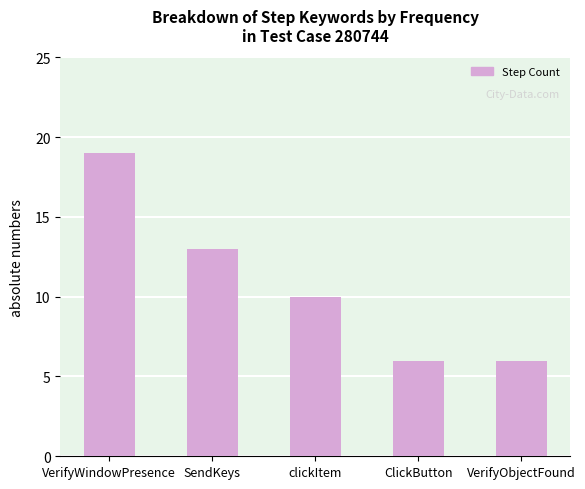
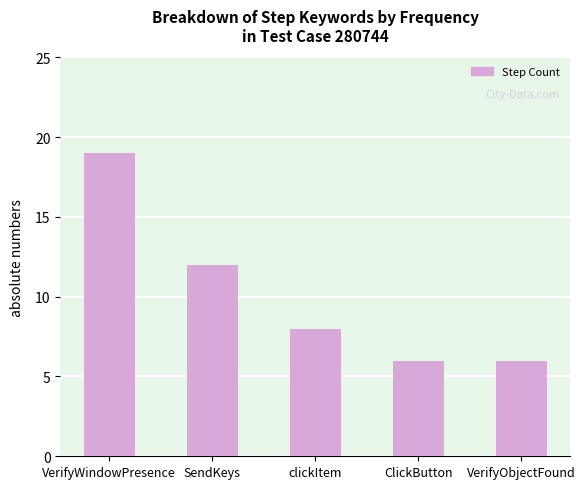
SendKeys: 13 -> 12
clickItem: 10 -> 8
